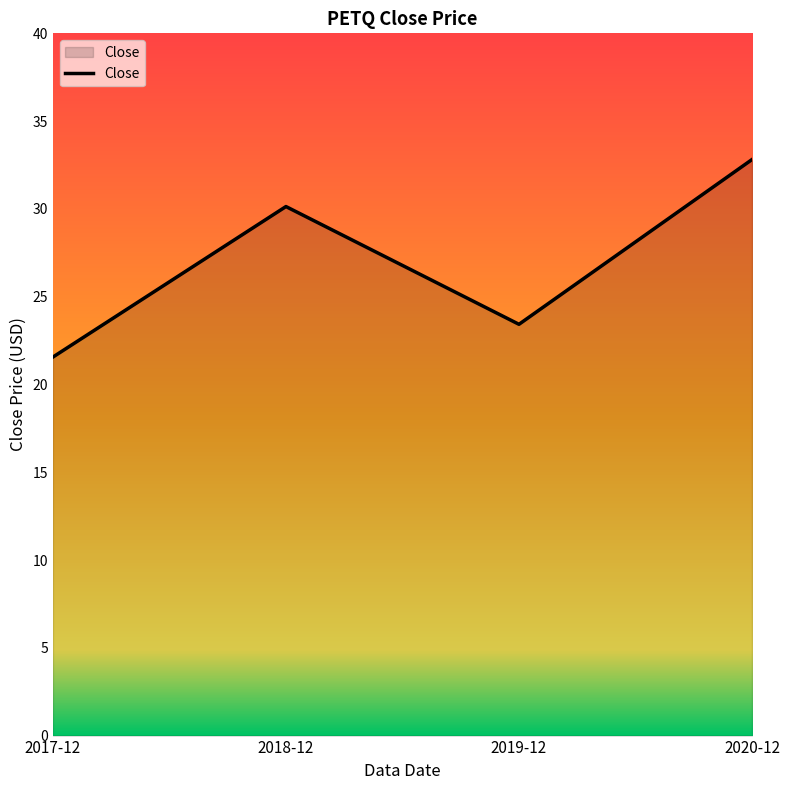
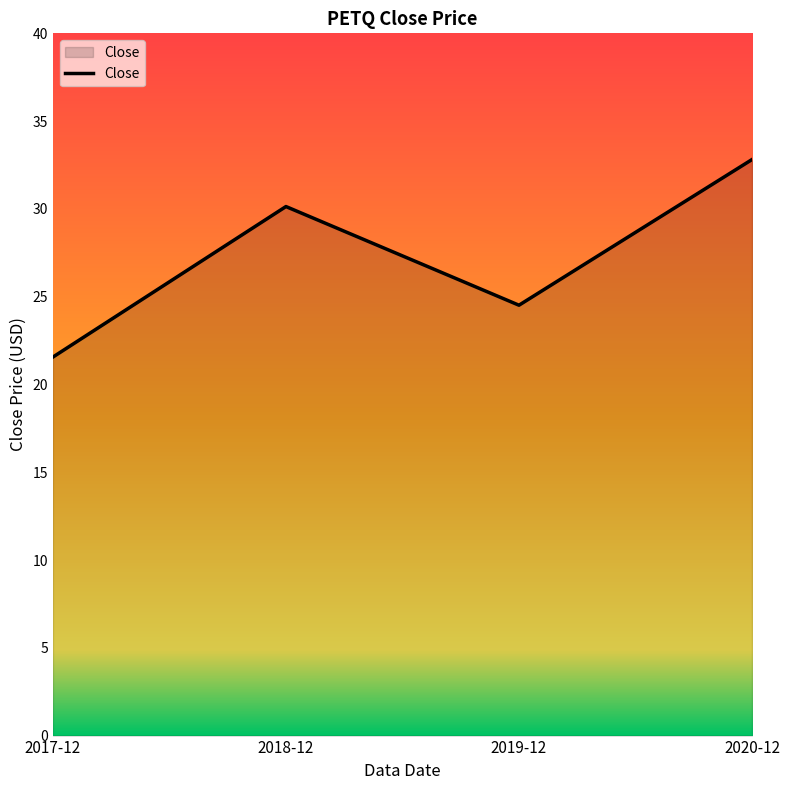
2019-12: 23.4 -> 24.5
